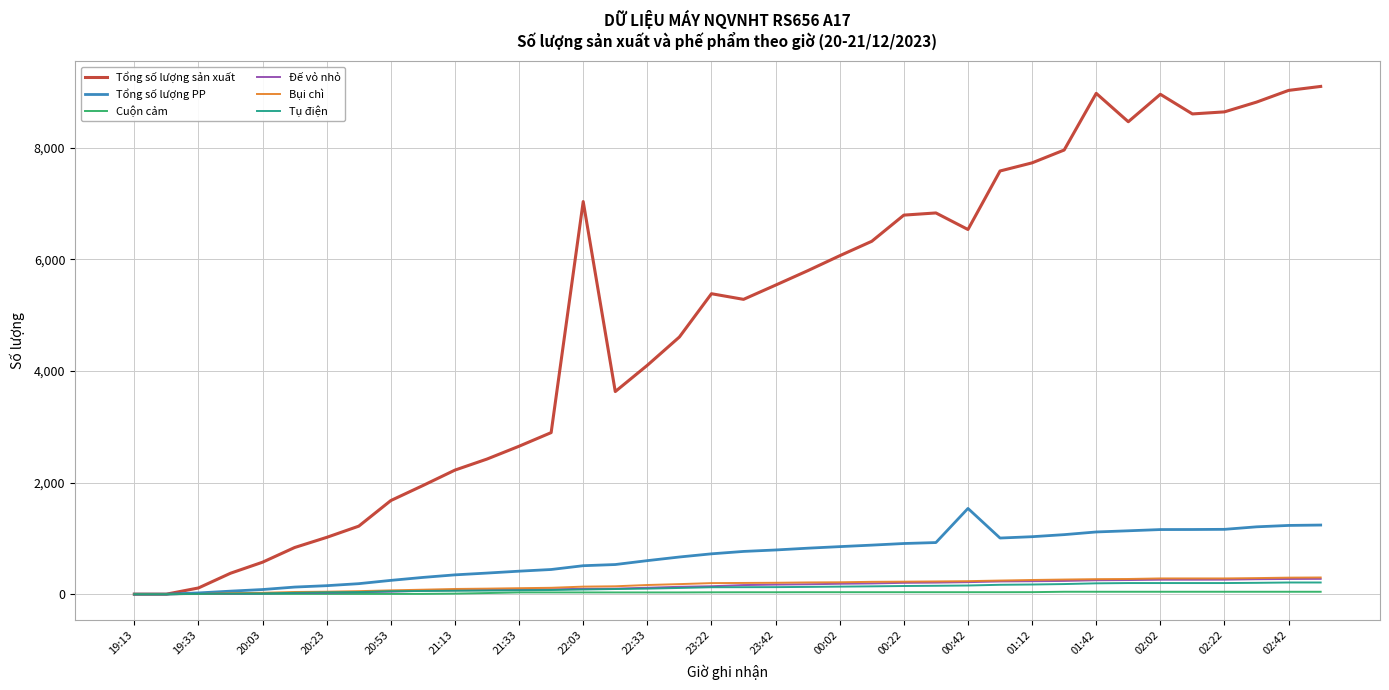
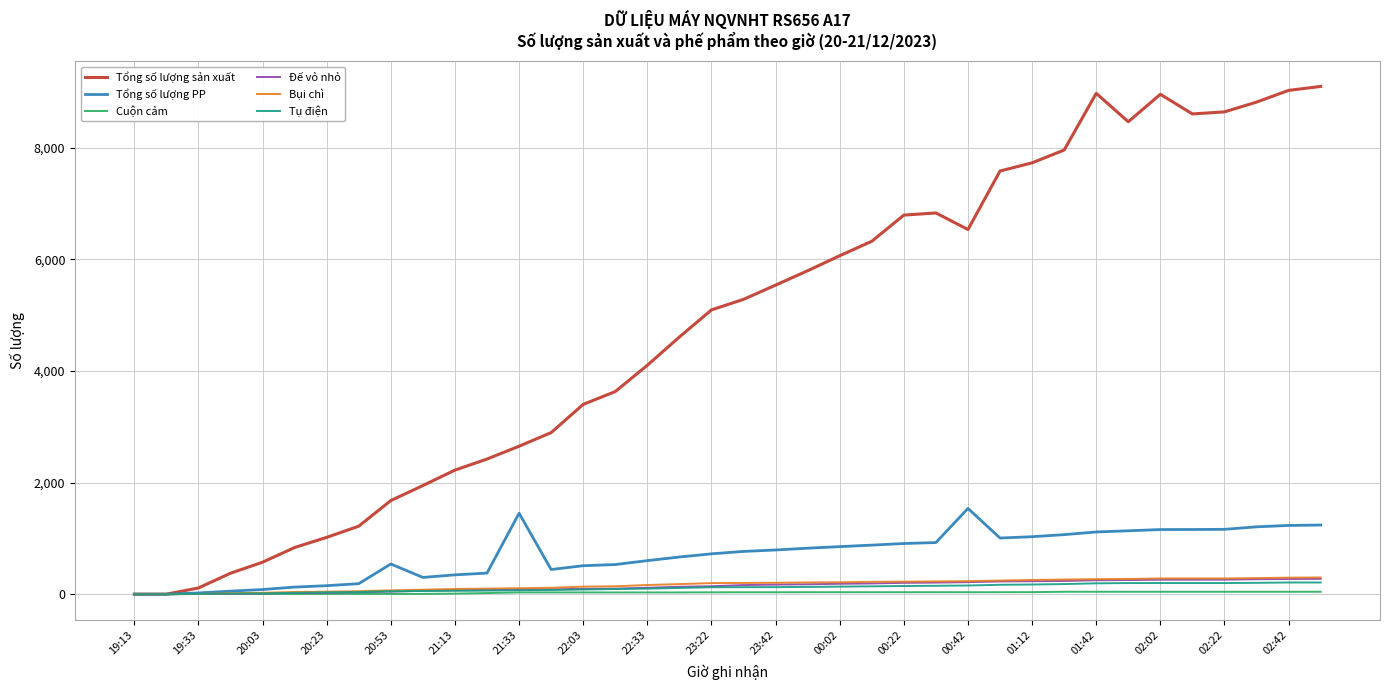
Tổng số lượng PP, 20:53: 200 -> 500
Tổng số lượng PP, 21:33: 400 -> 1,500
Tổng số lượng sản xuất, 22:03: 7,000 -> 3,400
Tổng số lượng sản xuất, 23:22: 5,400 -> 5,100
